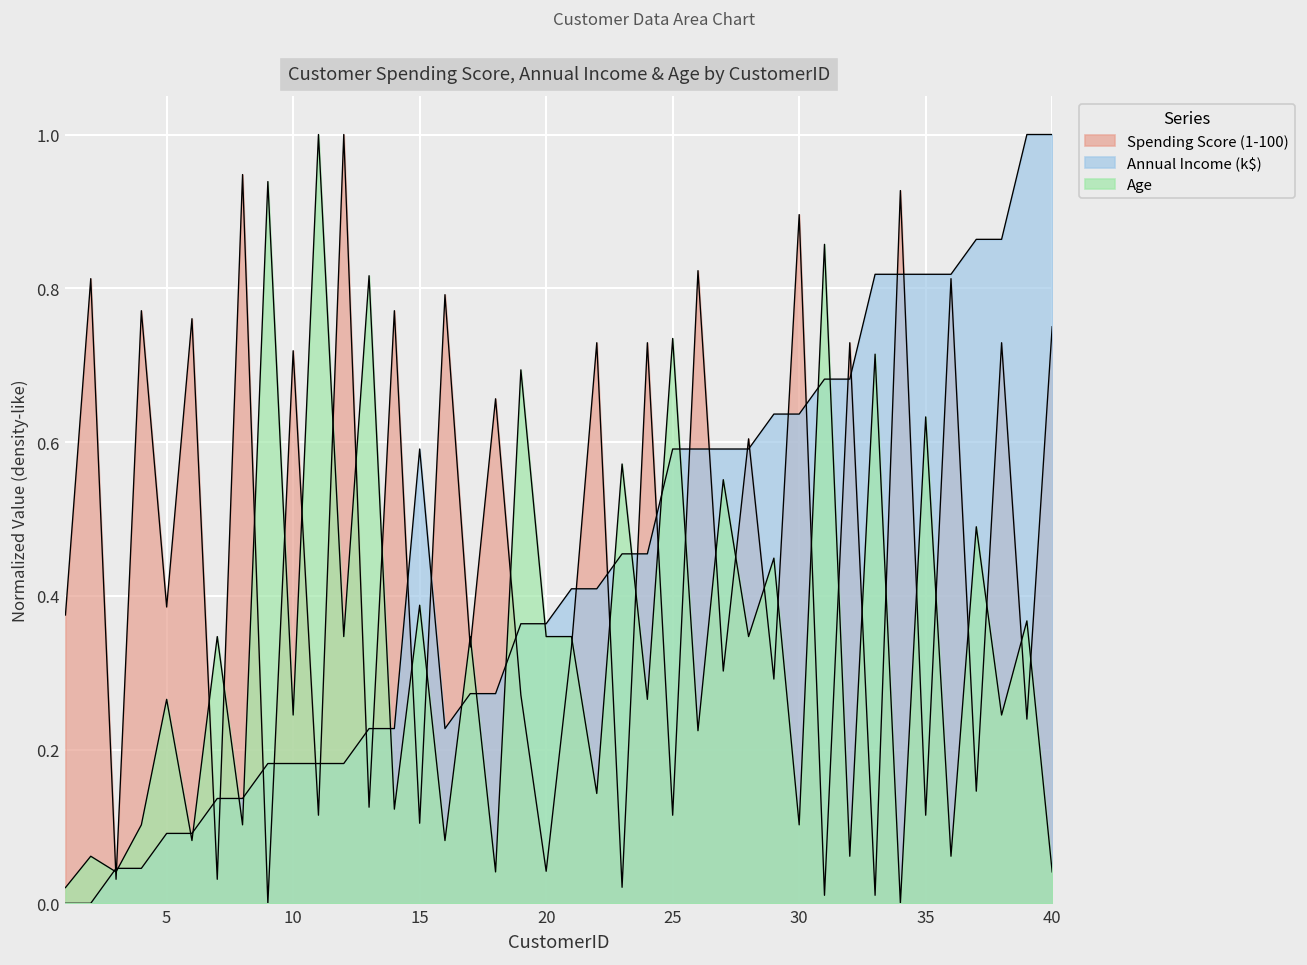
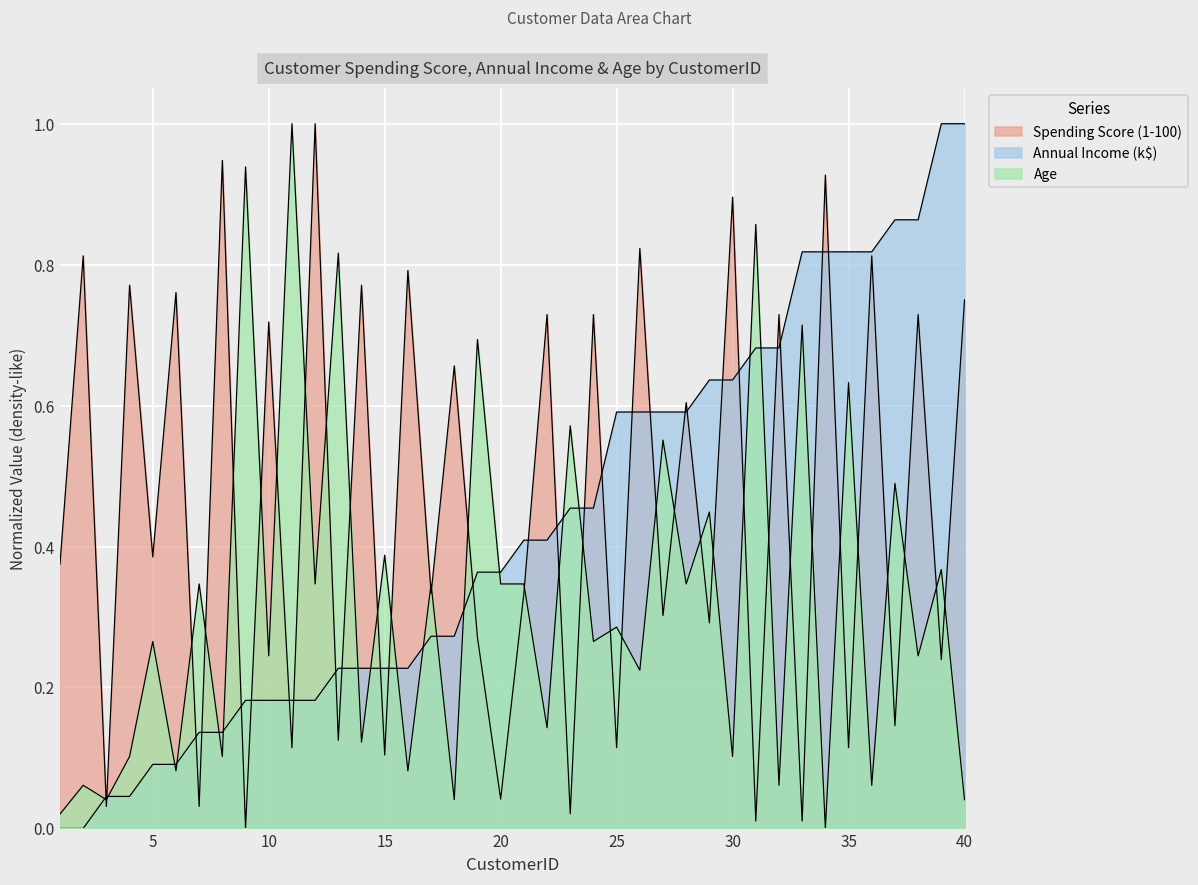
Annual Income (k$), 15: 0.59 -> 0.23
Age, 25: 0.73 -> 0.29
